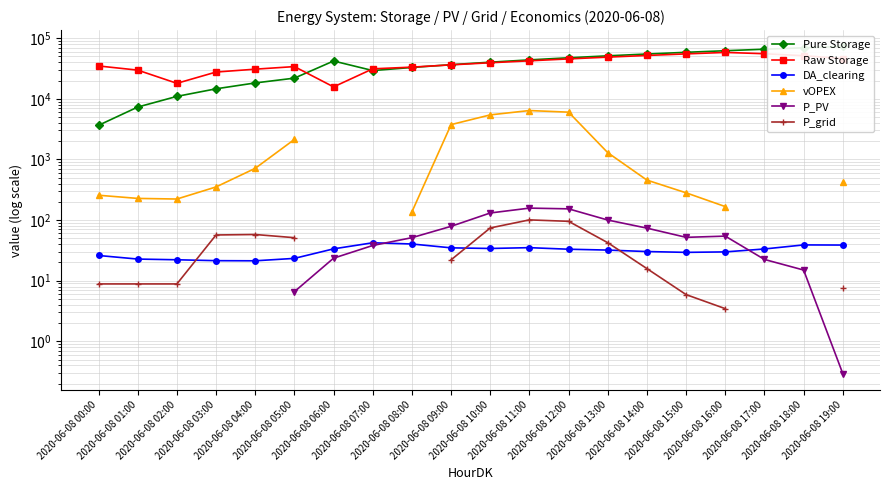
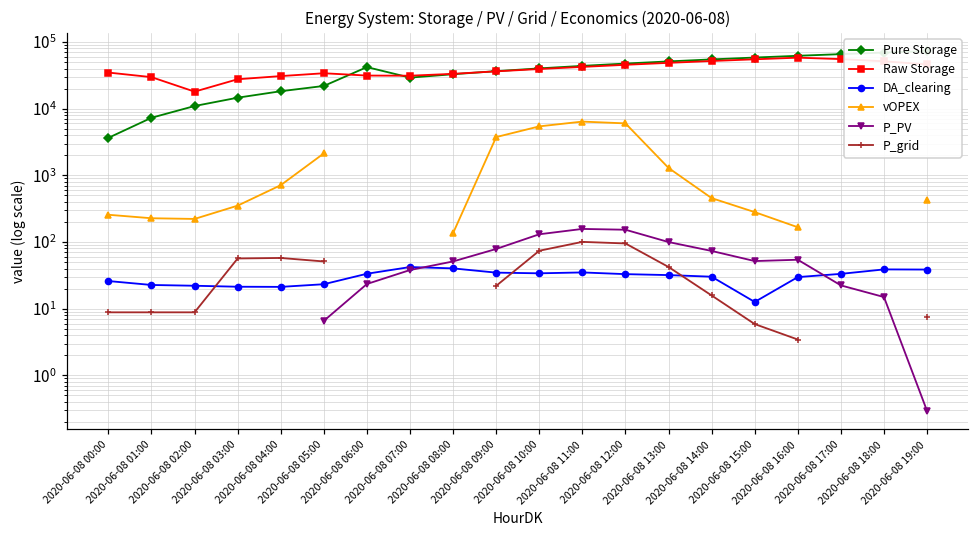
Raw Storage, 2020-06-08 06:00: 16000 -> 30000
DA_clearing, 2020-06-08 15:00: 30 -> 13
